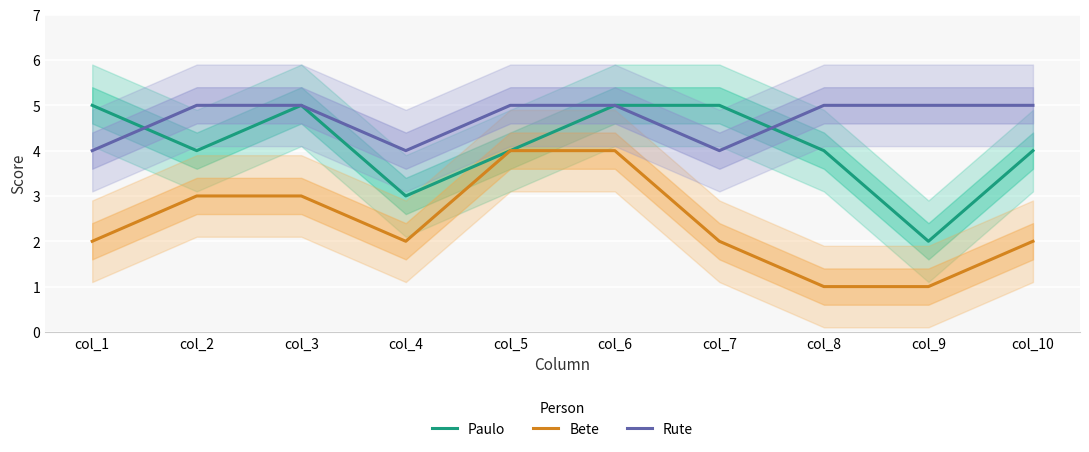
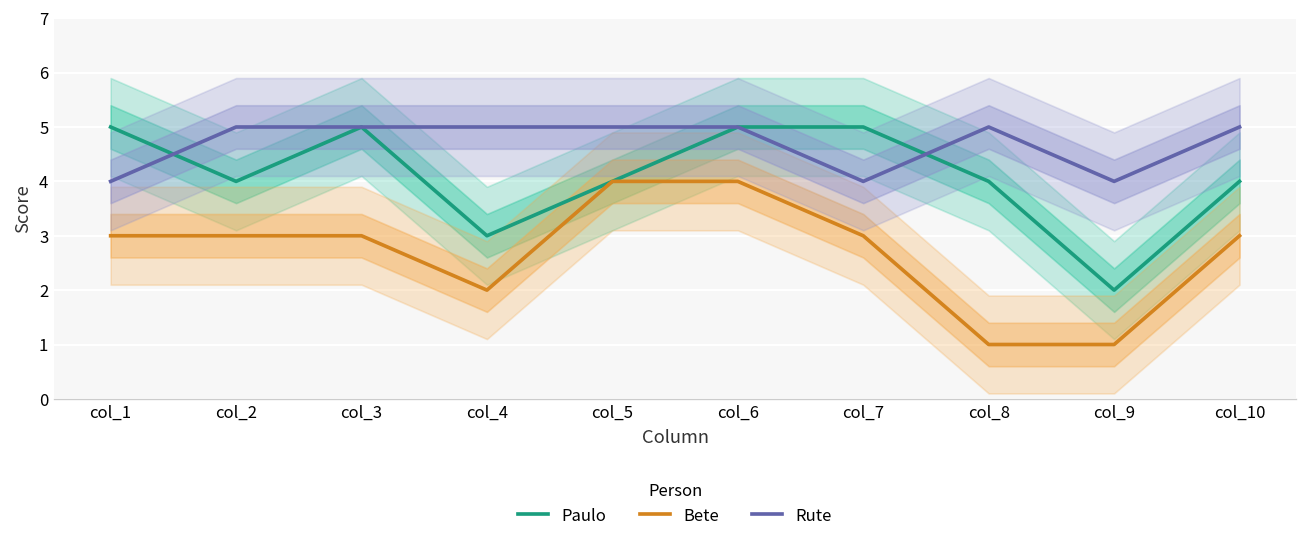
Bete, col_1: 2 -> 3
Rute, col_4: 4 -> 5
Bete, col_7: 2 -> 3
Rute, col_9: 5 -> 4
Bete, col_10: 2 -> 3
